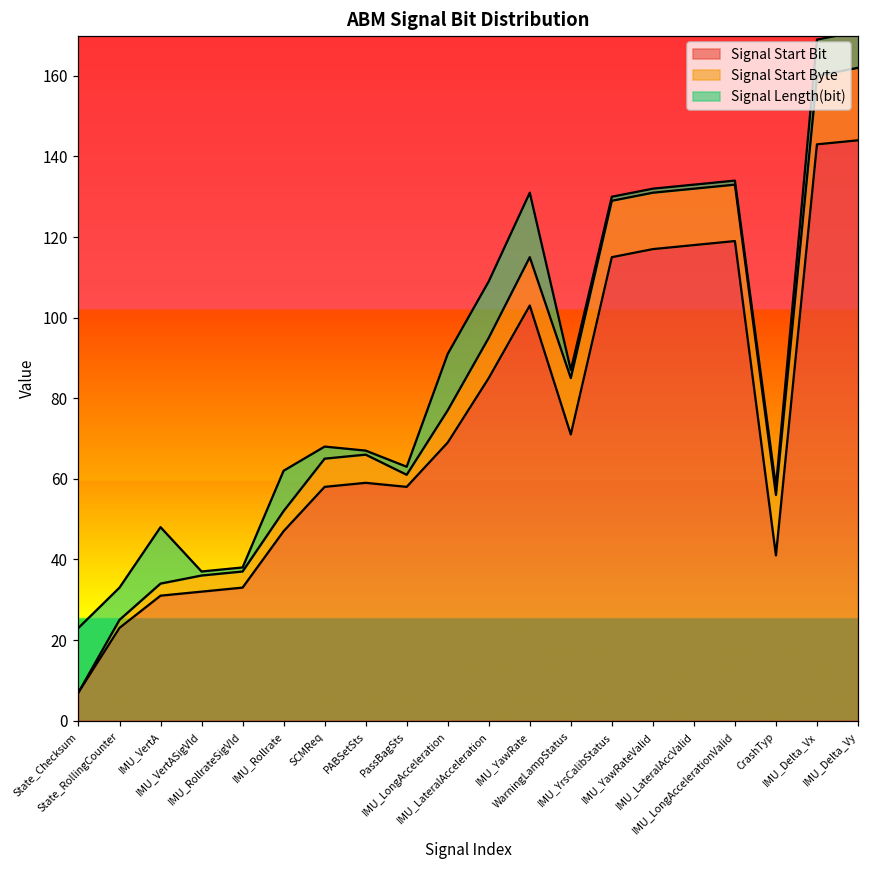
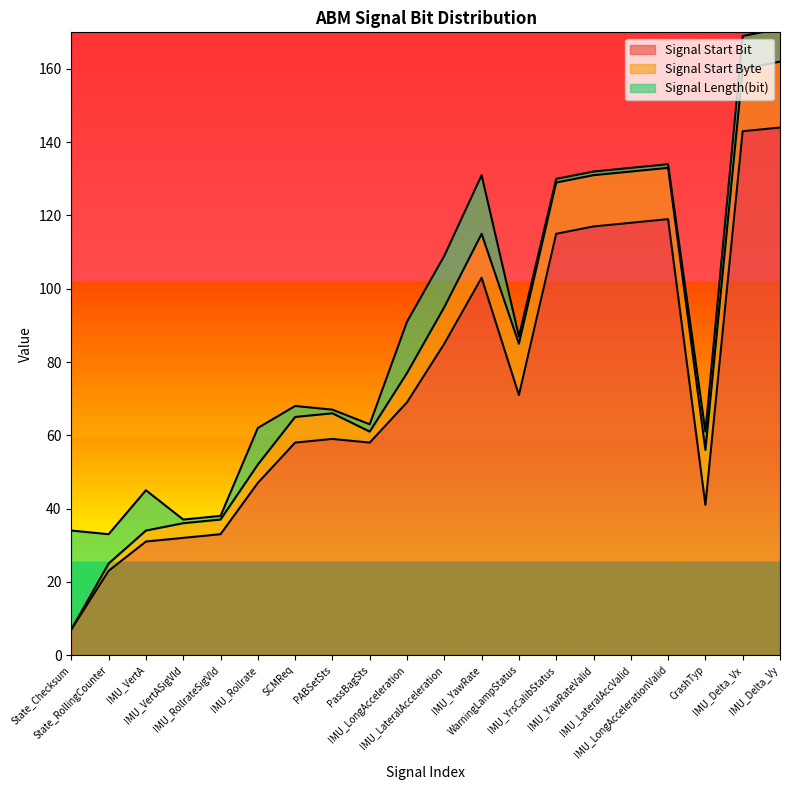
Signal Length(bit), State_Checksum: 16 -> 27
Signal Length(bit), IMU_VertA: 14 -> 11
Signal Length(bit), CrashTyp: 2 -> 5
